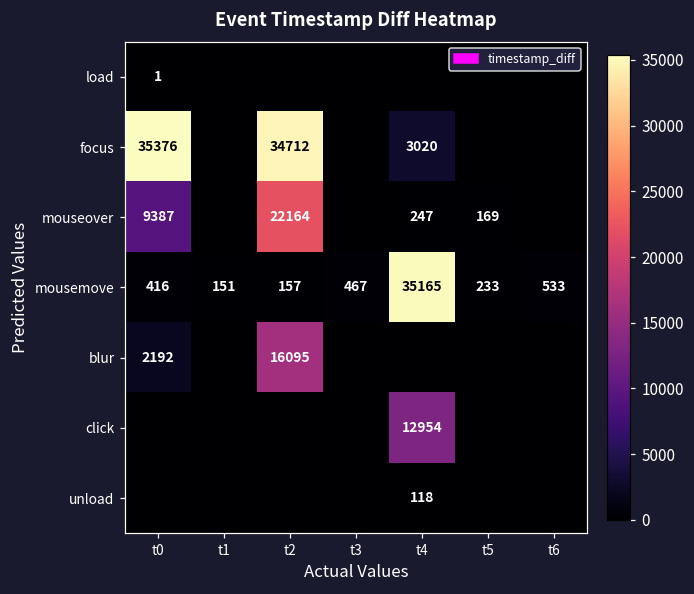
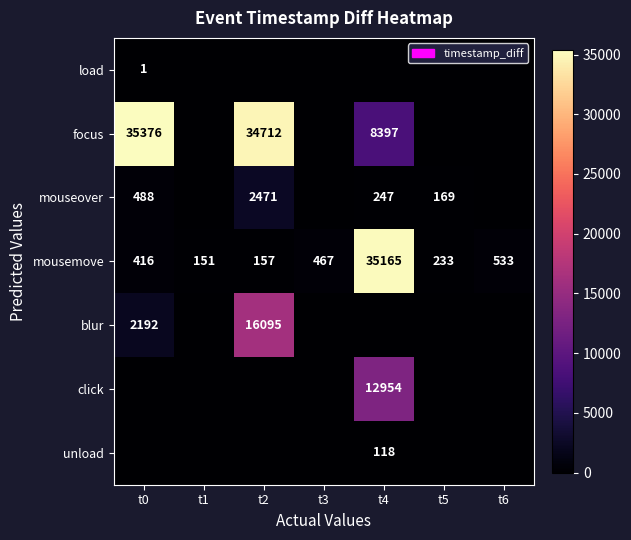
focus, t4: 3020 -> 8397
mouseover, t0: 9387 -> 488
mouseover, t2: 22164 -> 2471
